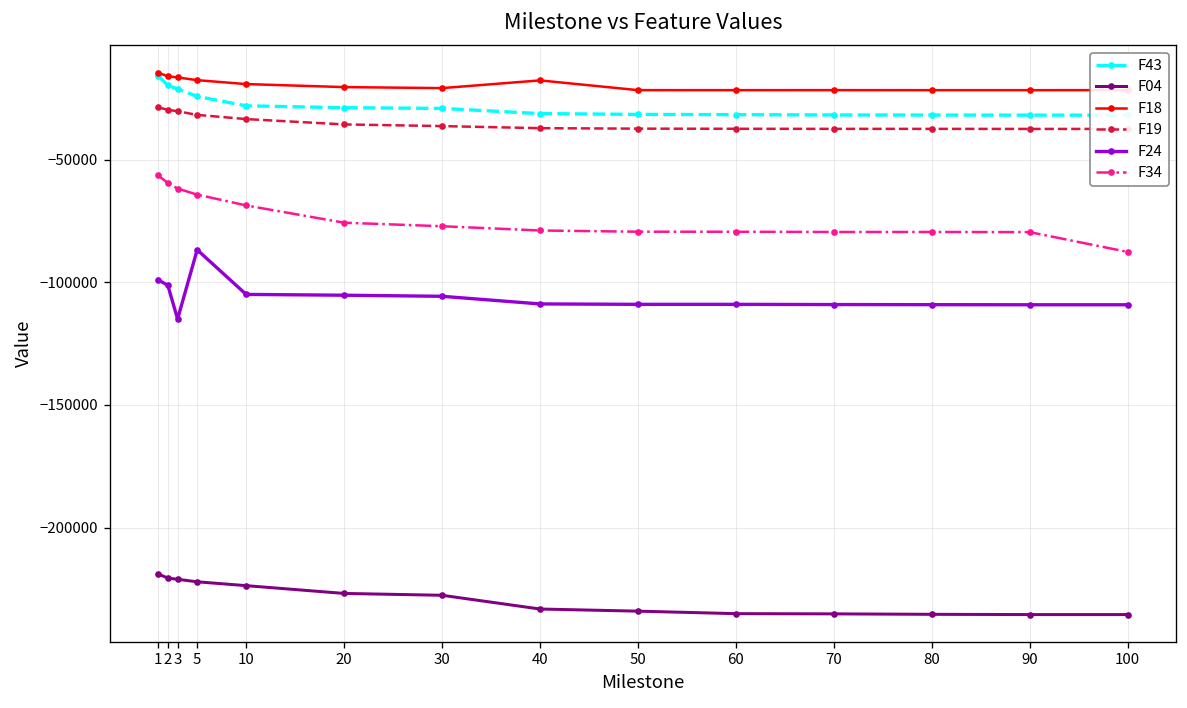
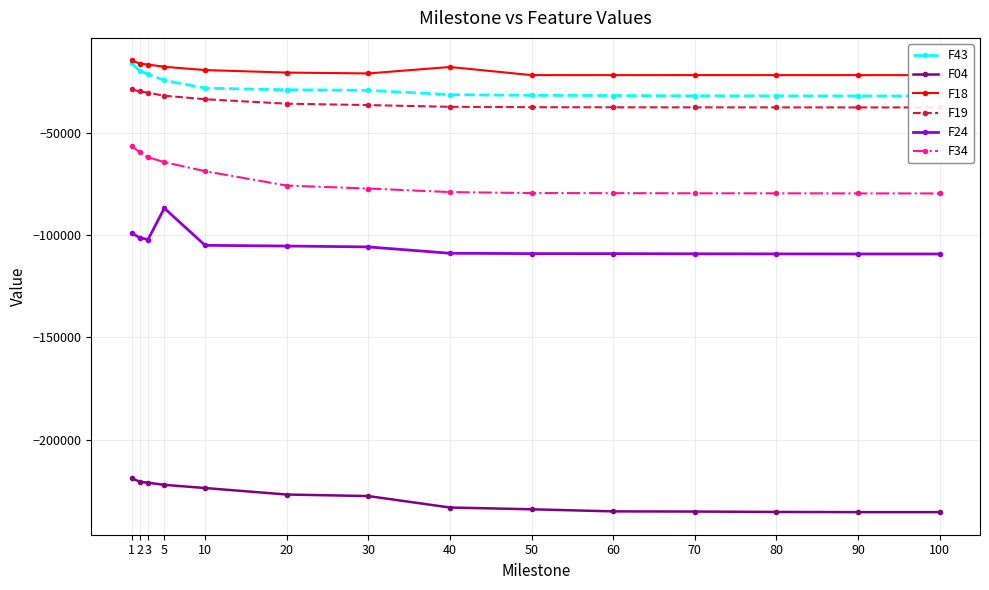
F24, 3: -115000 -> -102000
F34, 100: -88000 -> -80000
